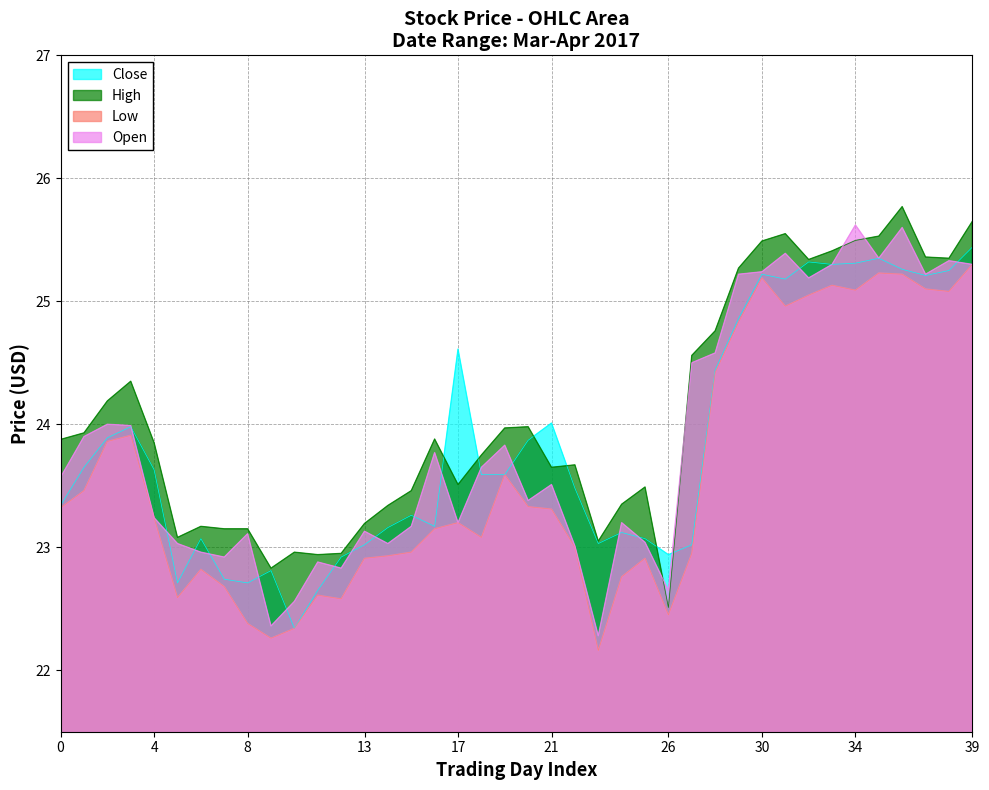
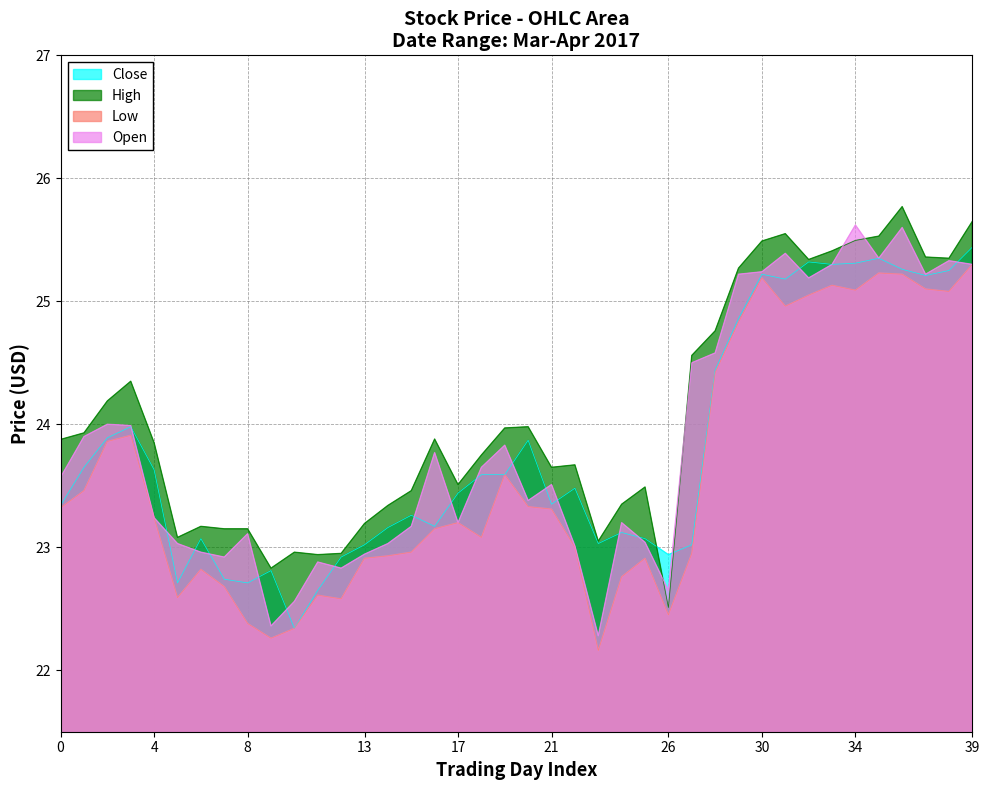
Open, 13: 23.13 -> 22.94
Close, 17: 24.61 -> 23.44
Close, 21: 24.01 -> 23.35
